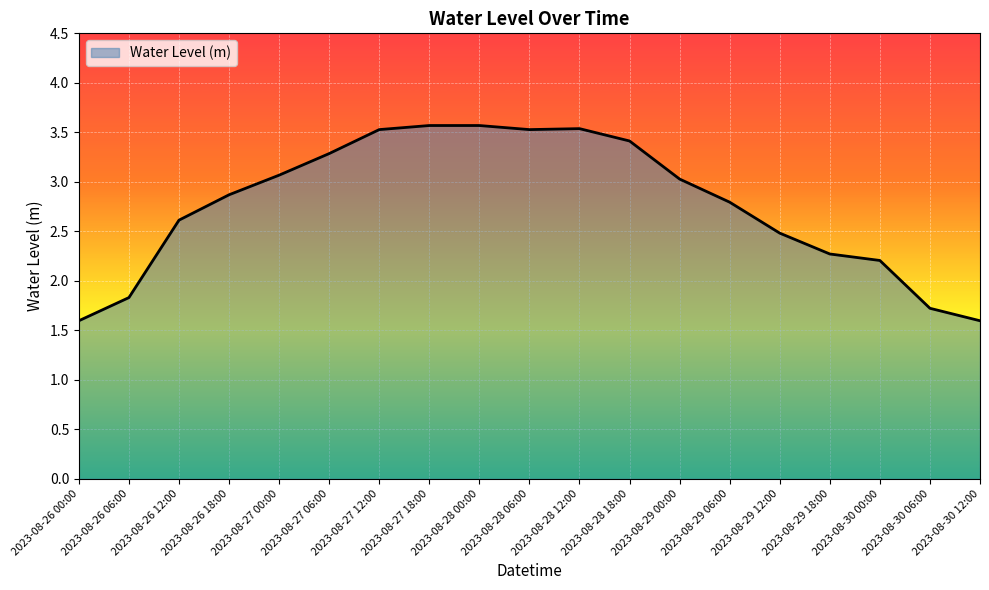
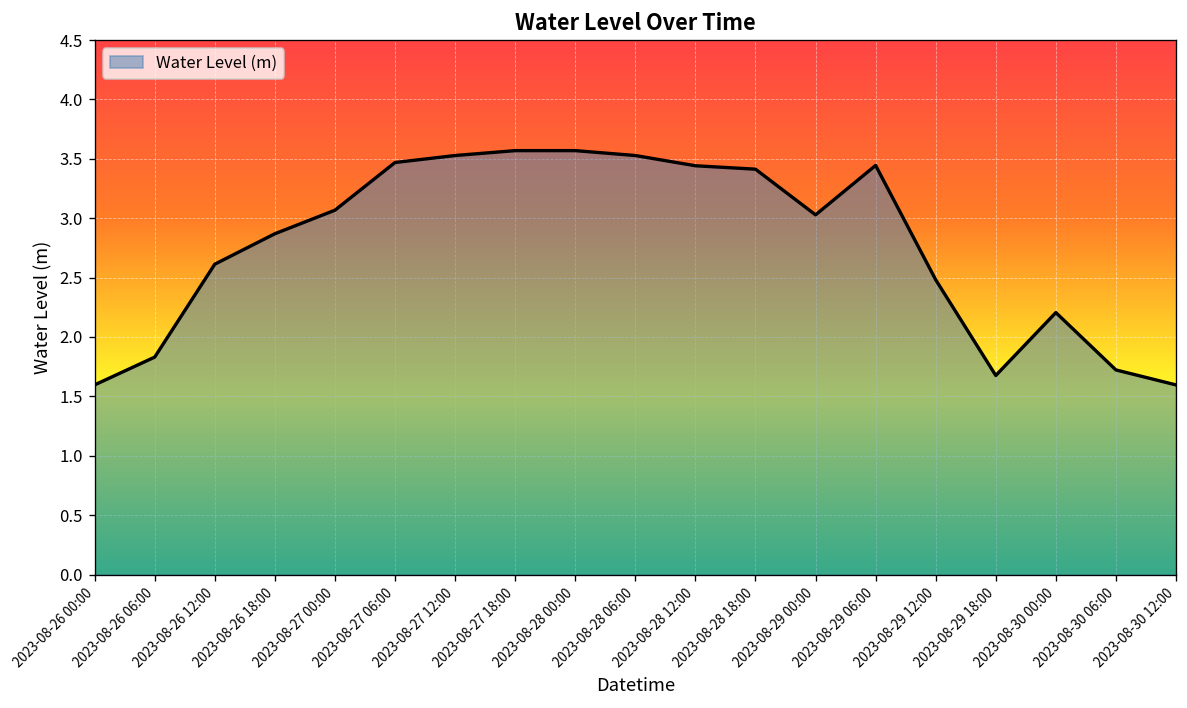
2023-08-27 06:00: 3.3 -> 3.5
2023-08-28 12:00: 3.5 -> 3.4
2023-08-29 06:00: 2.8 -> 3.4
2023-08-29 18:00: 2.3 -> 1.7
